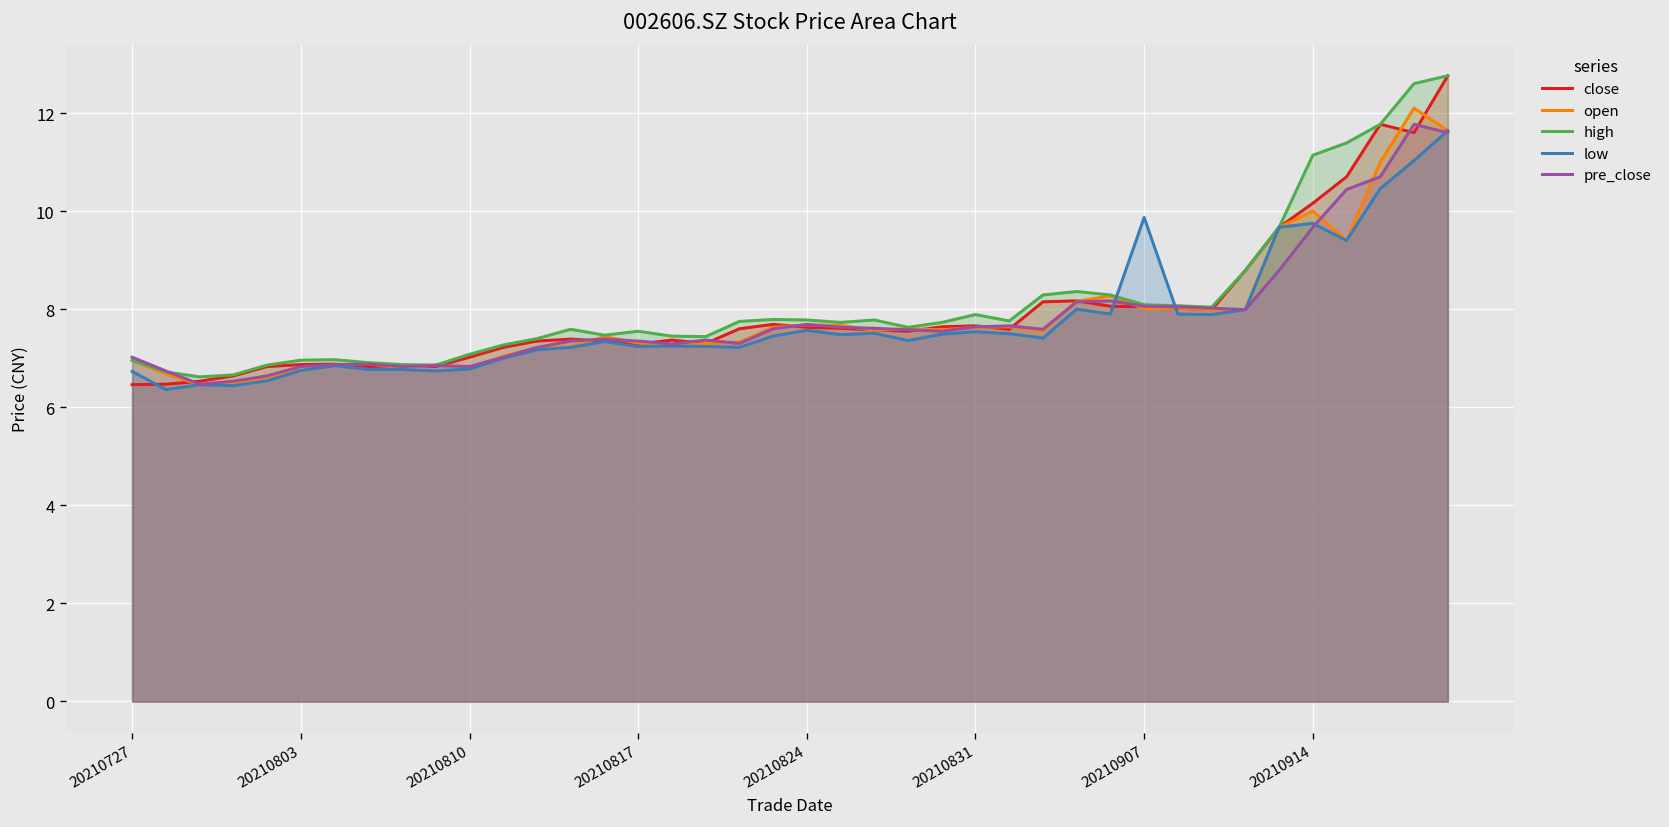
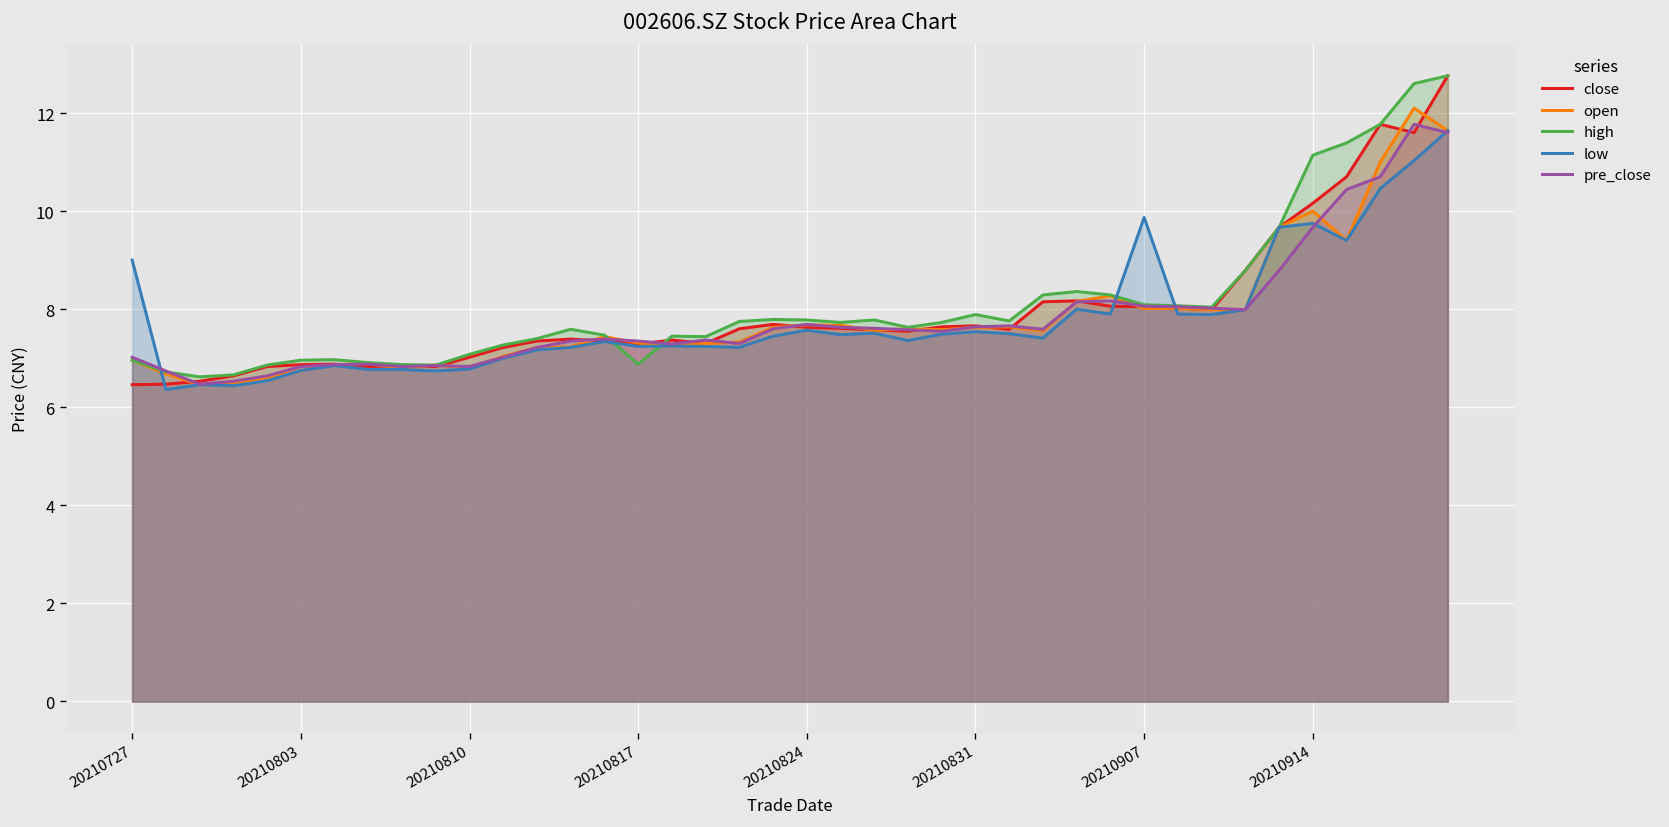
low, 20210727: 6.7 -> 9.0
high, 20210817: 7.6 -> 6.9
